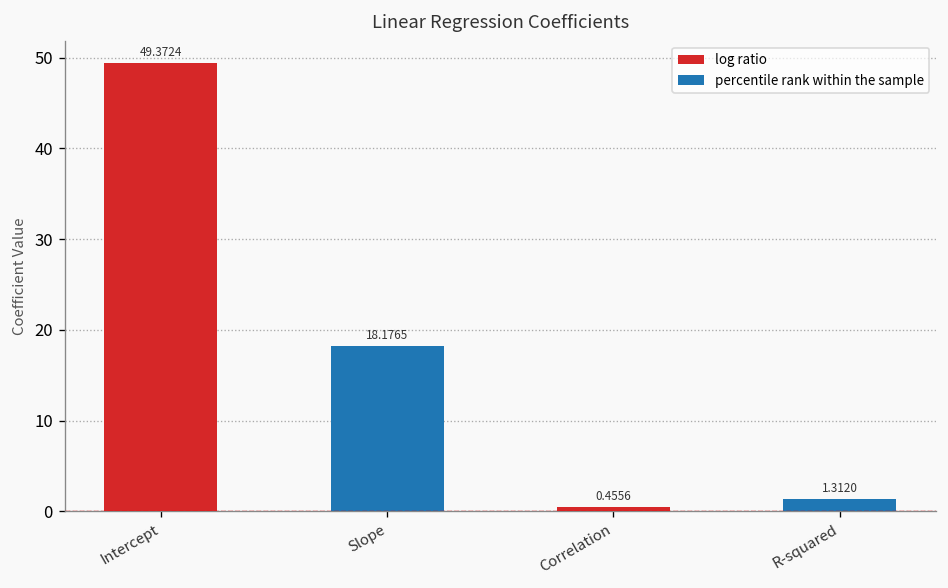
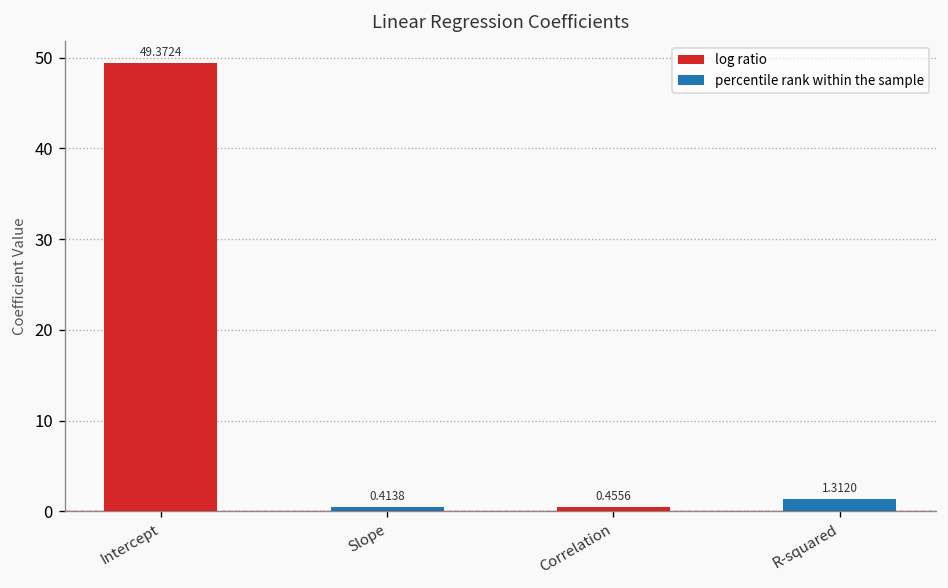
Slope: 18.1765 -> 0.4138
